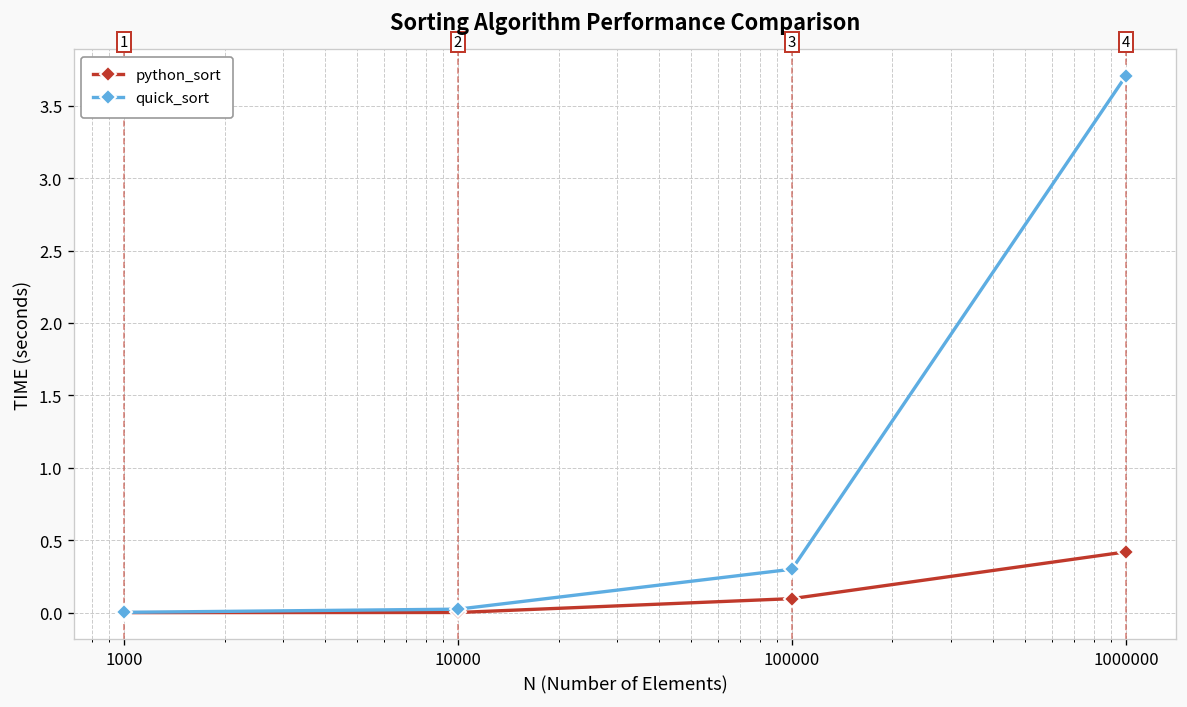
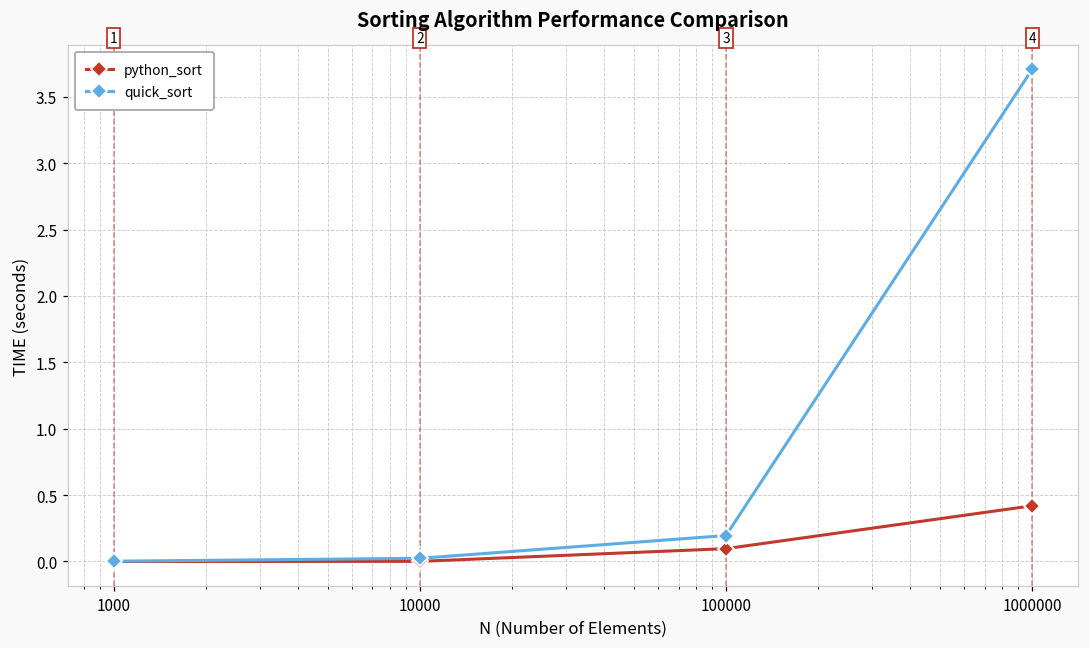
quick_sort, 100000: 0.30 -> 0.20
